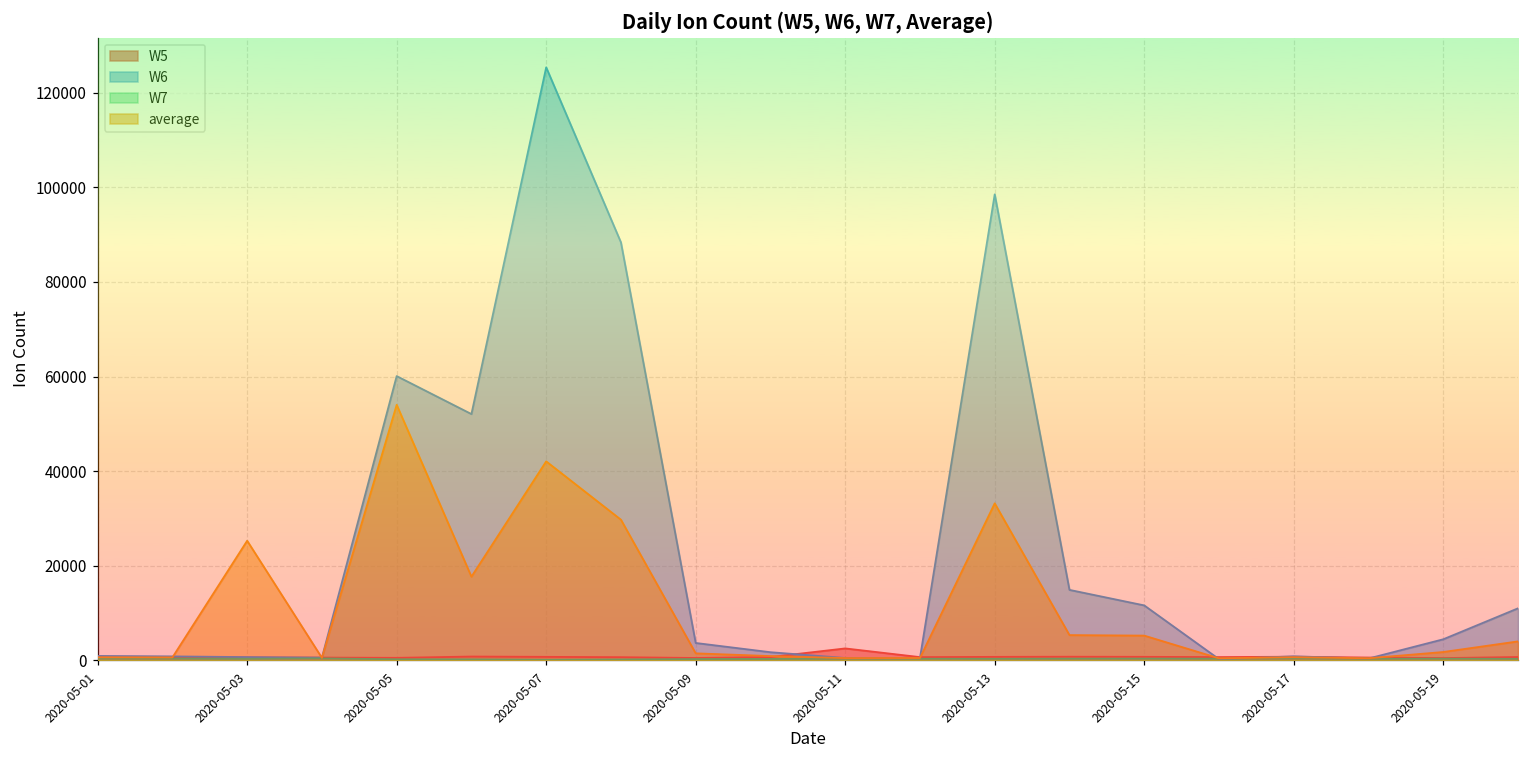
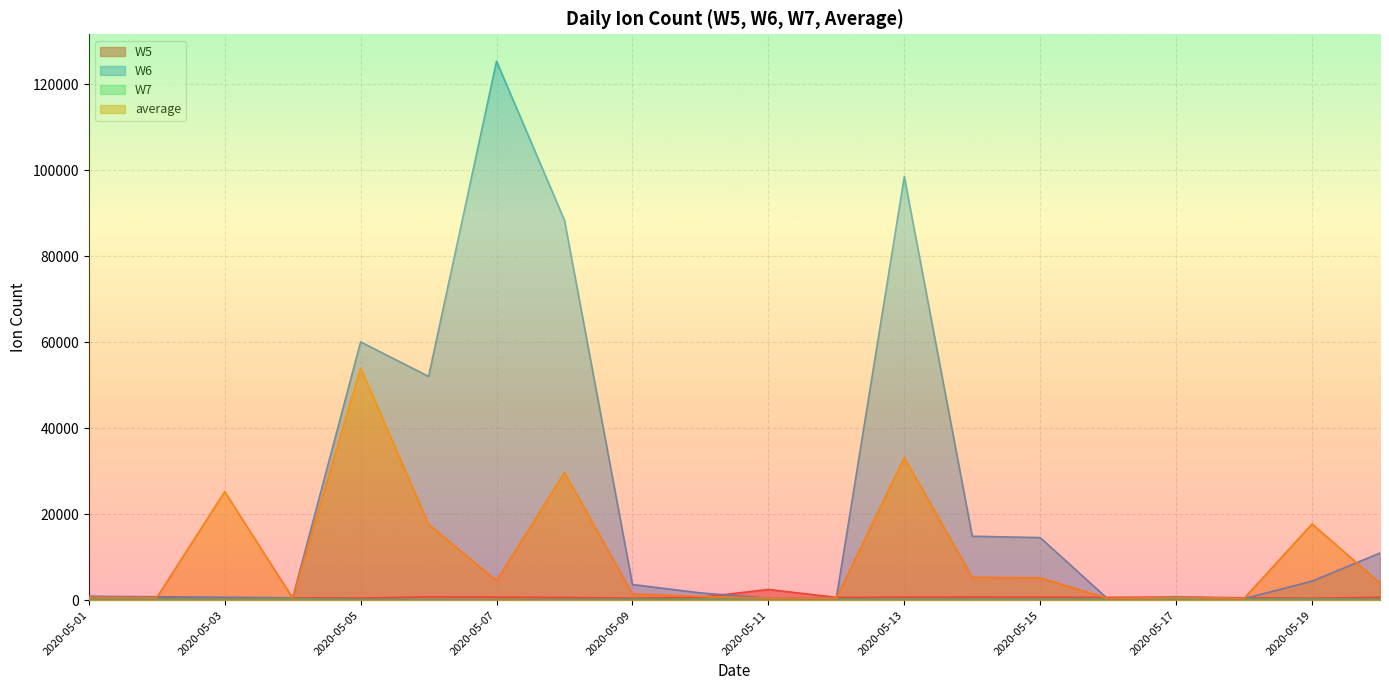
average, 2020-05-07: 42000 -> 5000
W6, 2020-05-15: 12000 -> 15000
average, 2020-05-19: 2000 -> 18000
